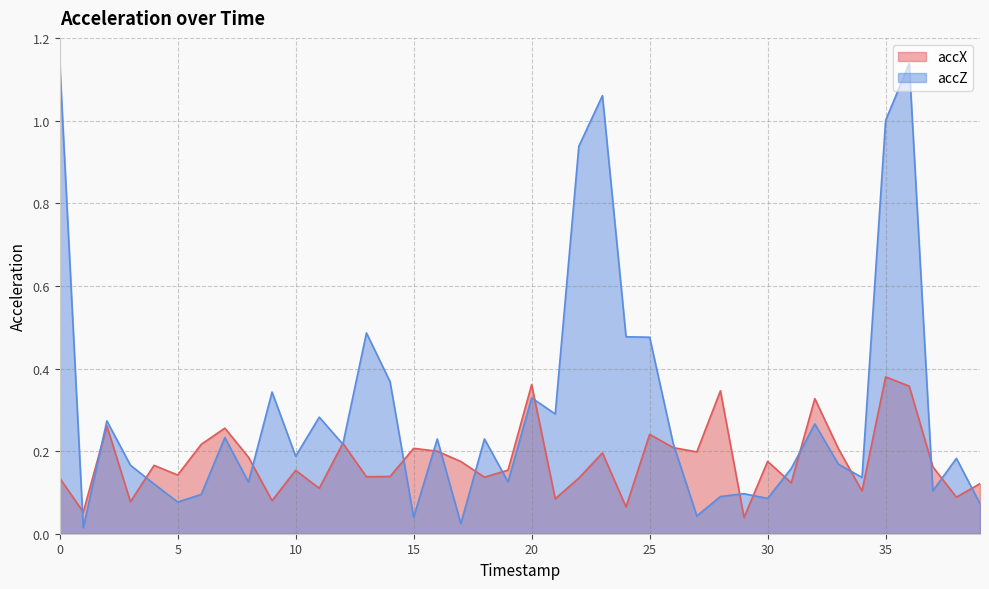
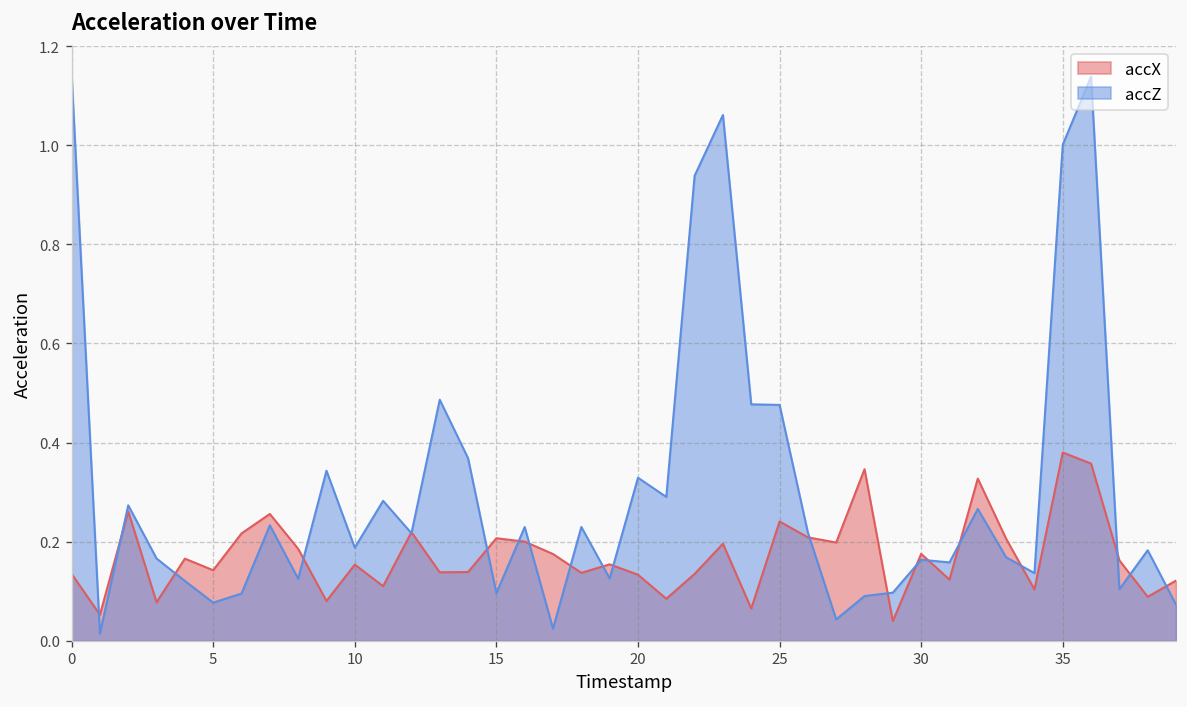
accZ, 15: 0.04 -> 0.10
accX, 20: 0.36 -> 0.13
accZ, 30: 0.09 -> 0.16
